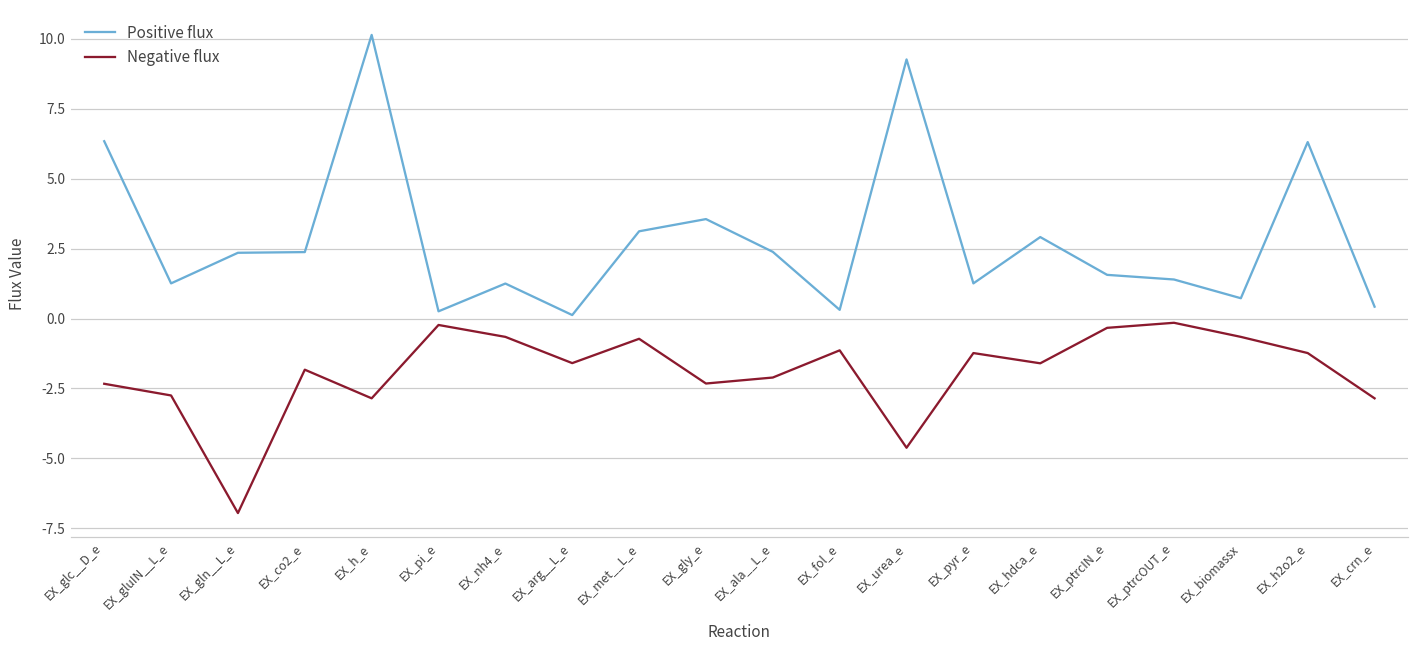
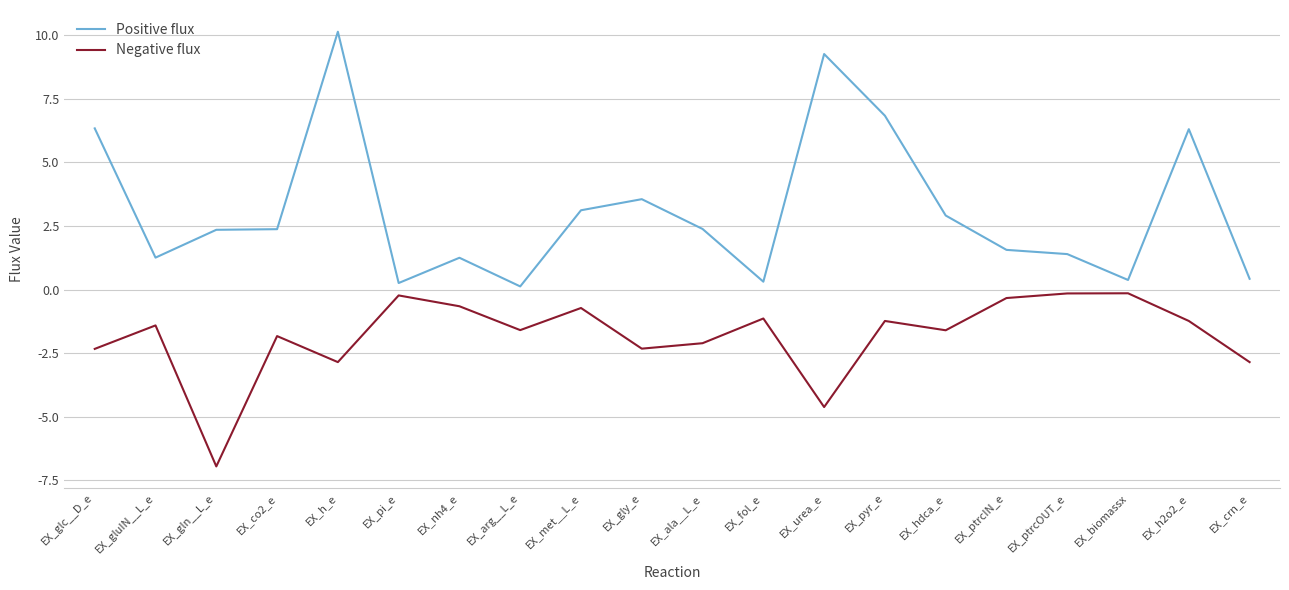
Negative flux, EX_gluIN__L_e: -2.8 -> -1.4
Positive flux, EX_pyr_e: 1.3 -> 6.8
Positive flux, EX_biomassx: 0.7 -> 0.4
Negative flux, EX_biomassx: -0.7 -> -0.1
